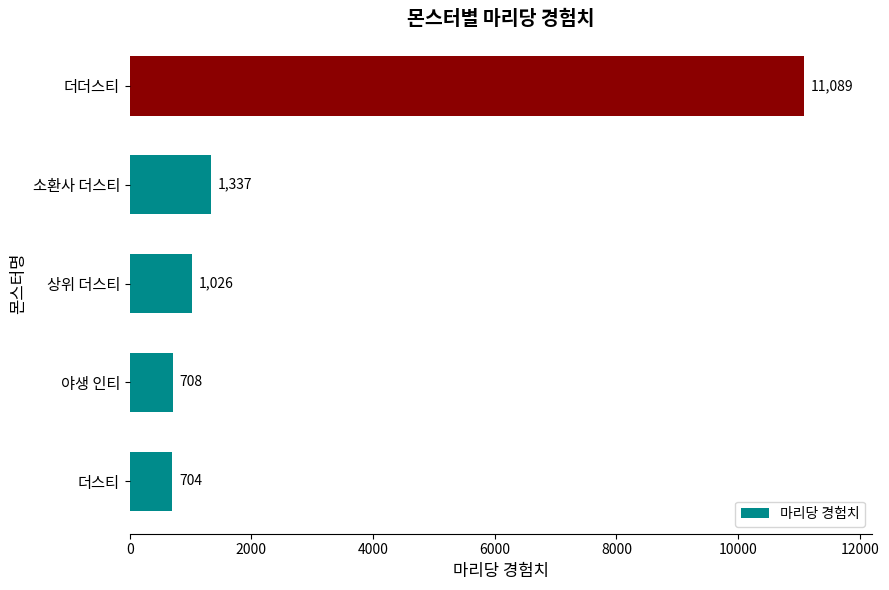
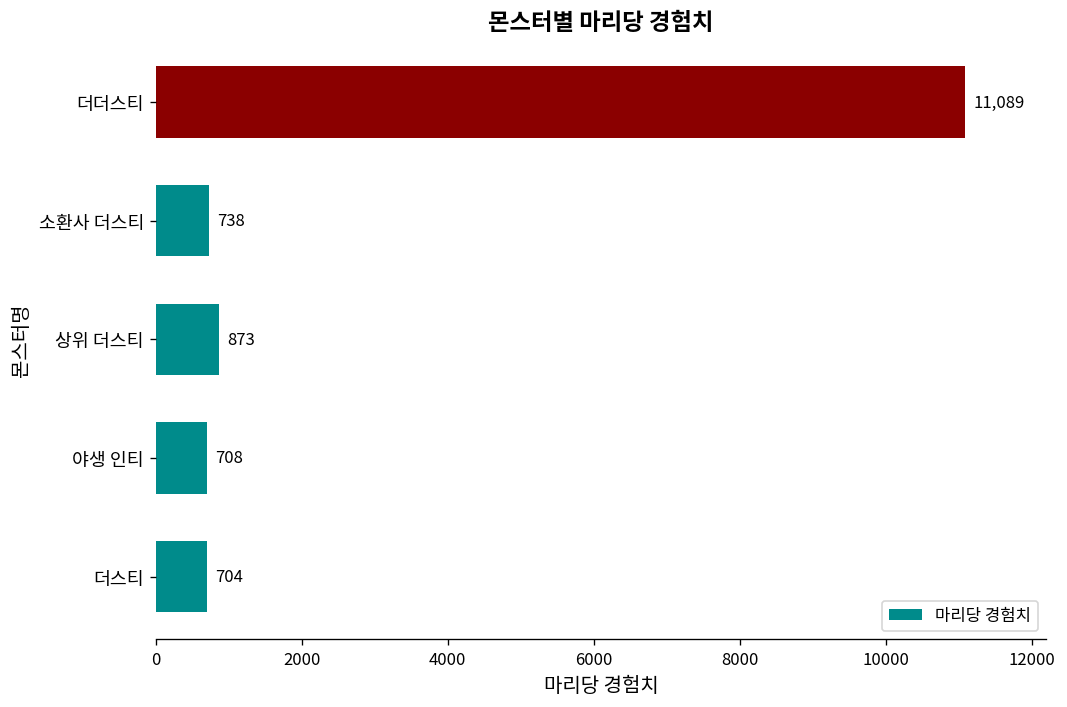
소환사 더스티: 1,337 -> 738
상위 더스티: 1,026 -> 873
